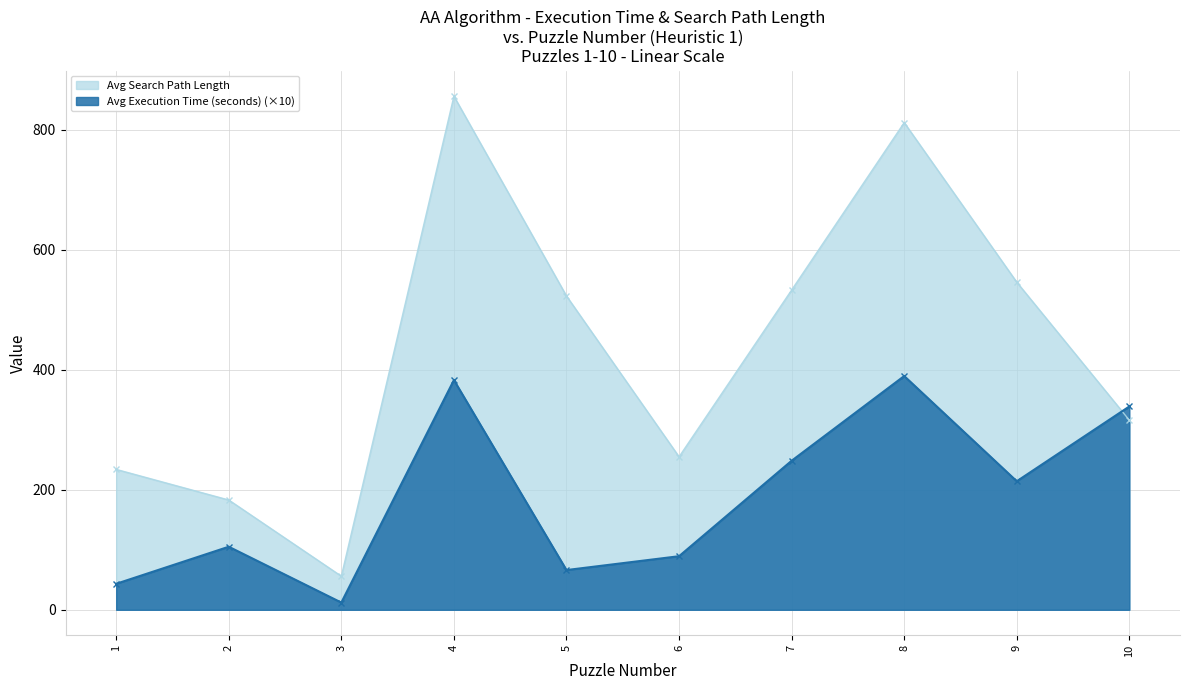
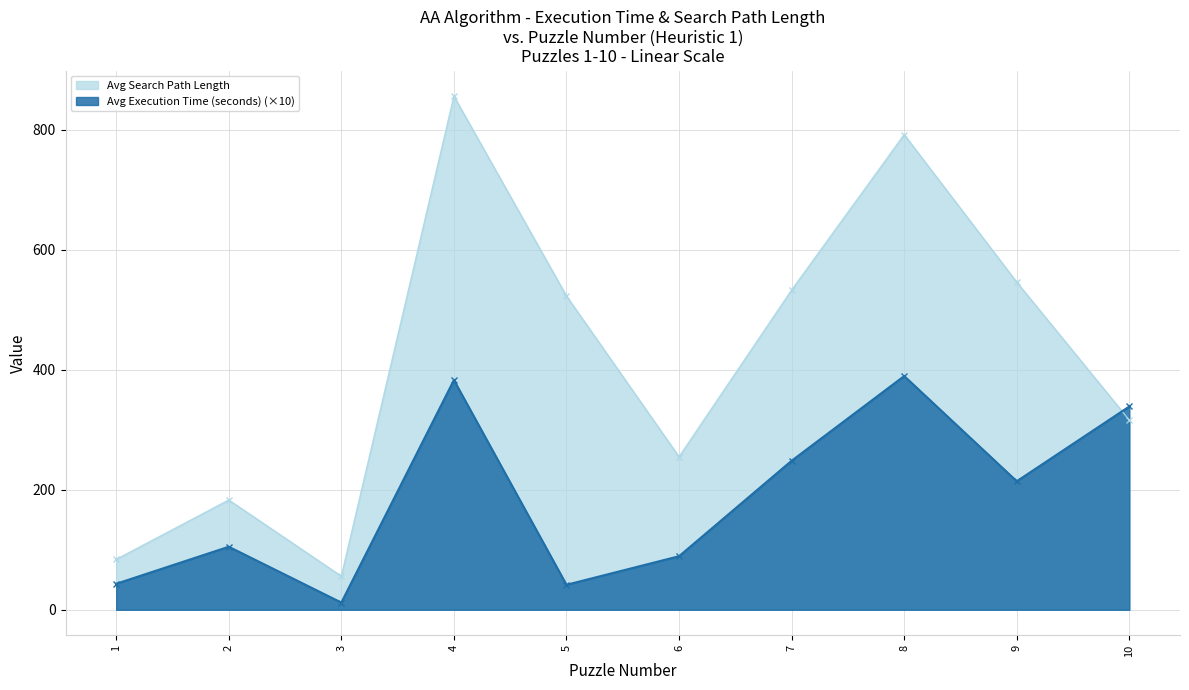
Avg Search Path Length, 1: 230 -> 80
Avg Execution Time (seconds) (×10), 5: 70 -> 40
Avg Search Path Length, 8: 810 -> 790
